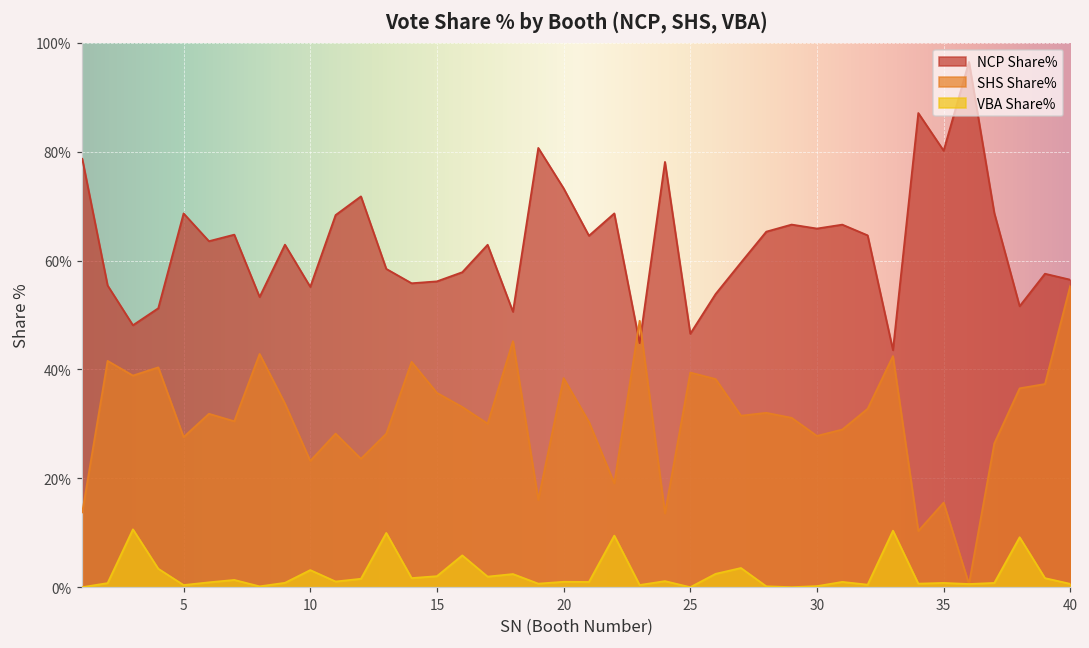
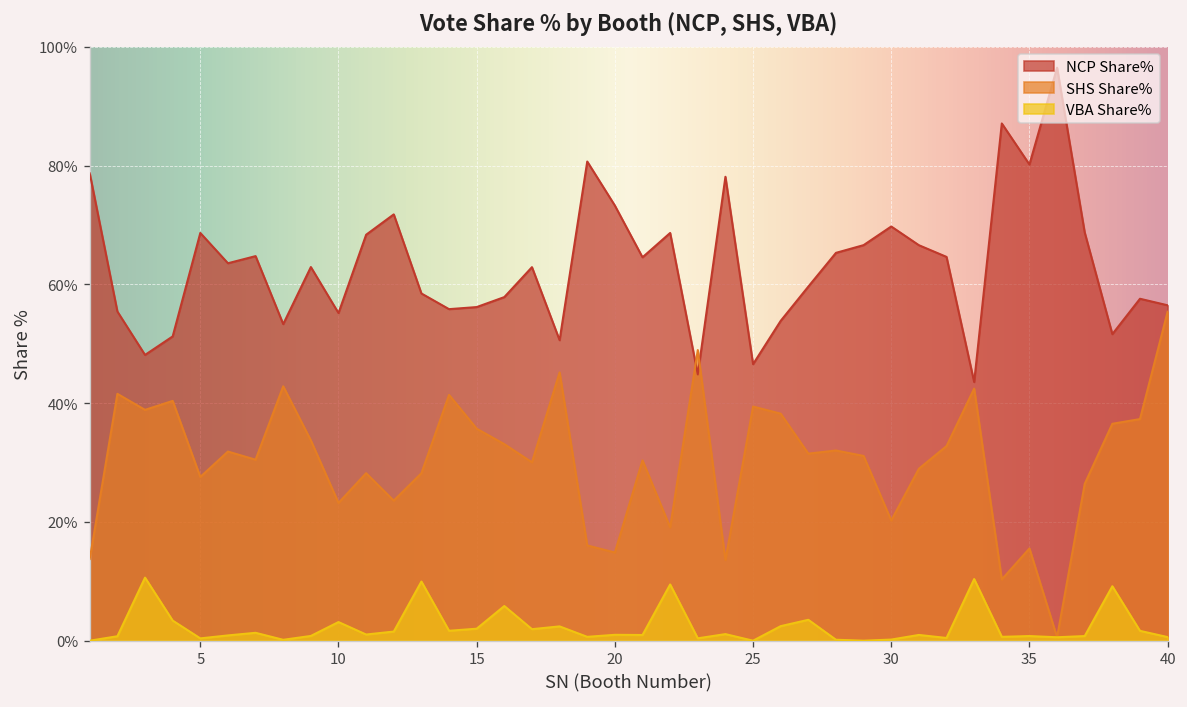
SHS Share%, 20: 38% -> 15%
NCP Share%, 30: 66% -> 70%
SHS Share%, 30: 28% -> 20%
